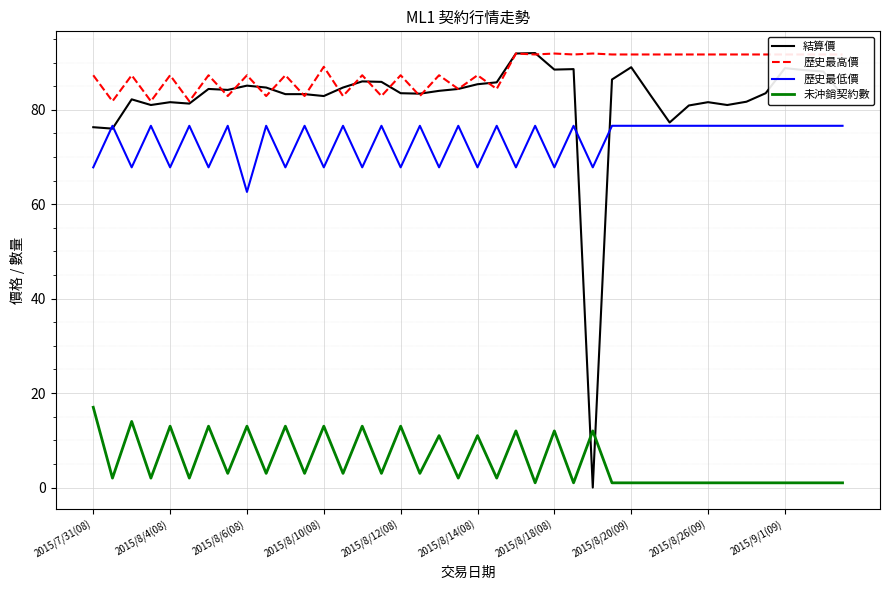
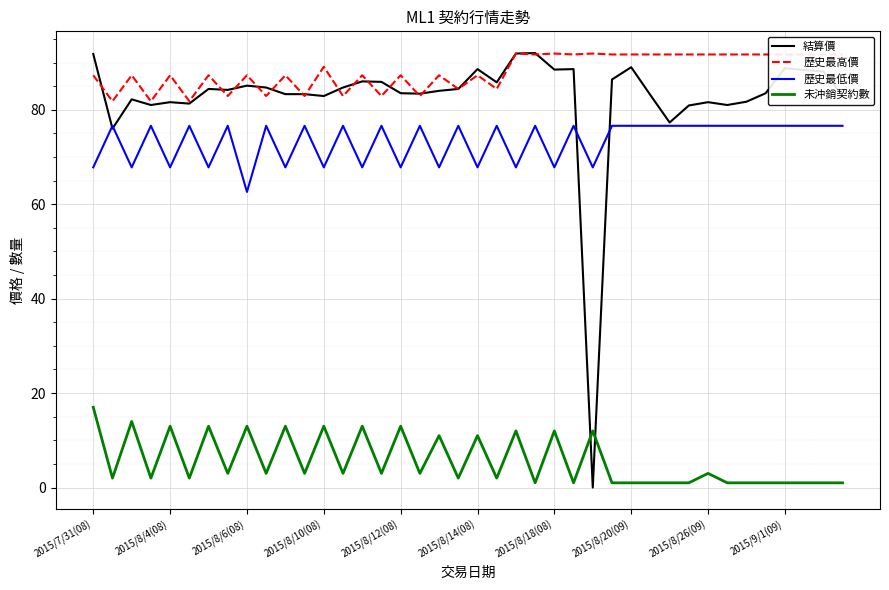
結算價, 2015/7/31(08): 76 -> 92
結算價, 2015/8/14(08): 85 -> 89
未沖銷契約數, 2015/8/26(09): 1 -> 3
